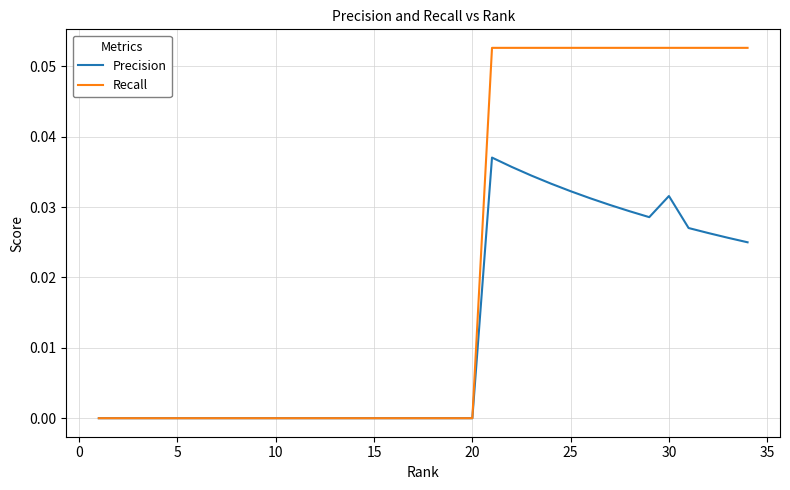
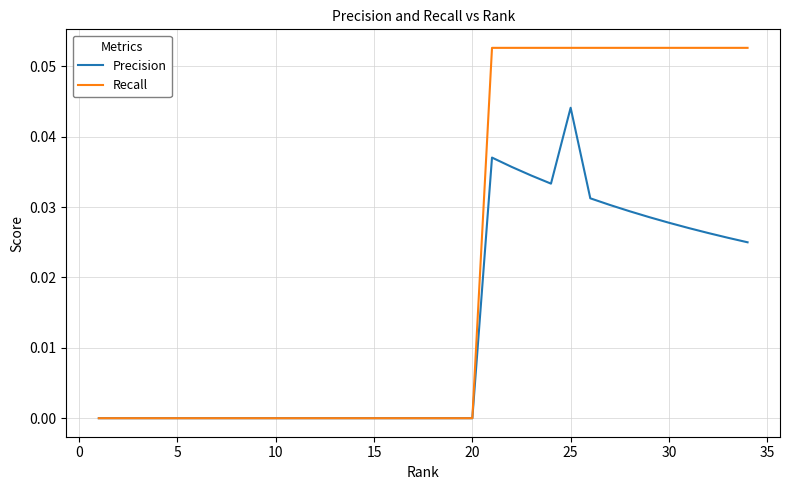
Precision, 25: 0.032 -> 0.044
Precision, 30: 0.032 -> 0.028
